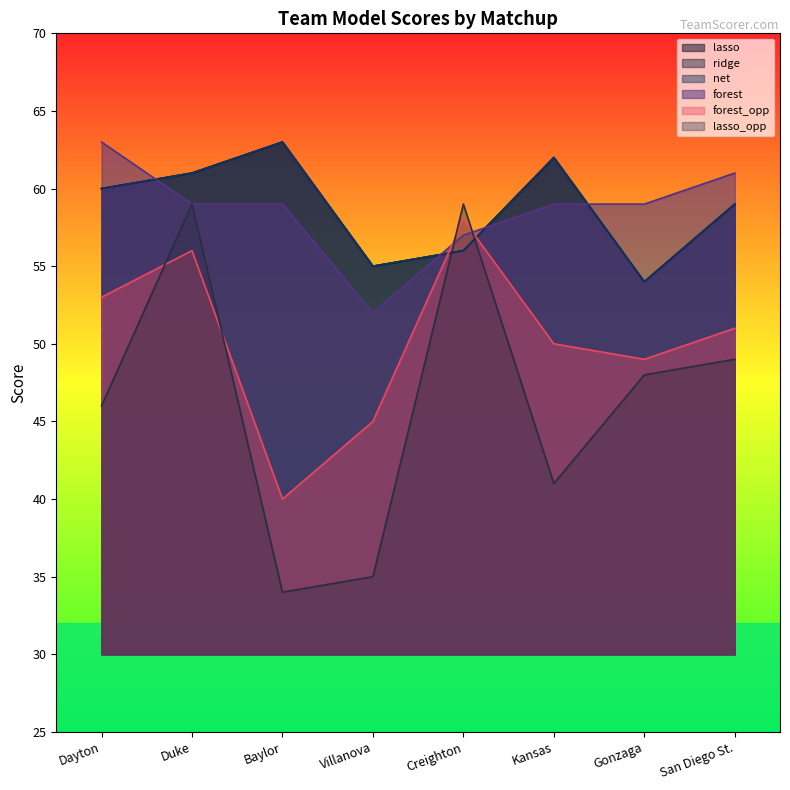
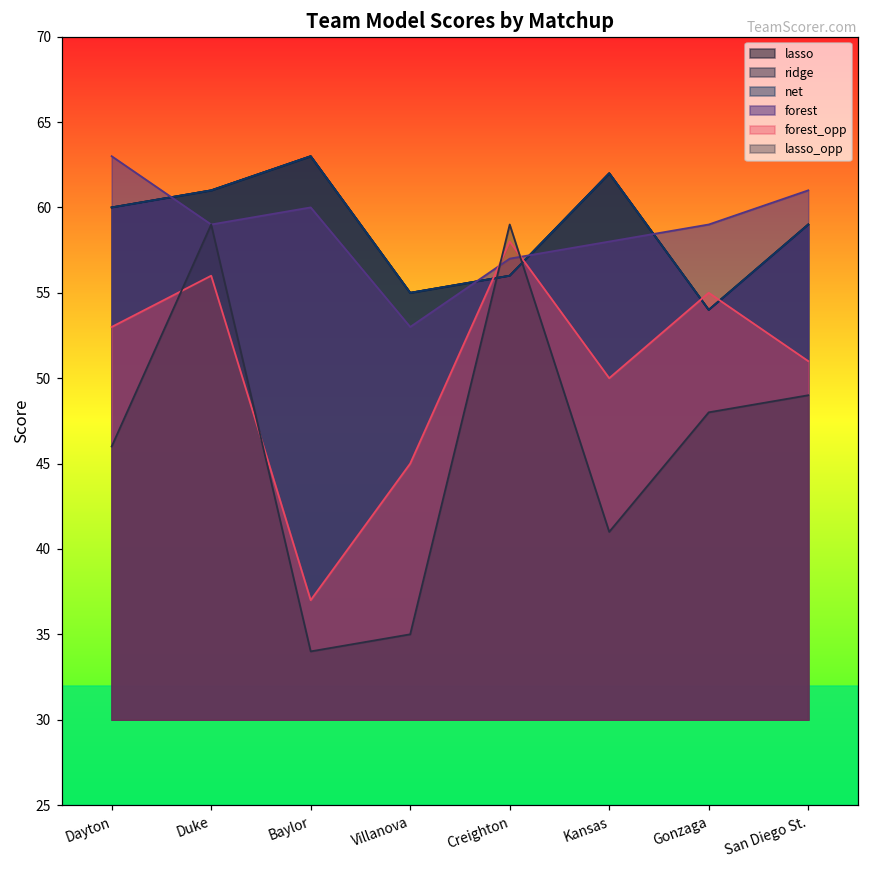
forest, Baylor: 59 -> 60
forest_opp, Baylor: 40 -> 37
forest, Villanova: 52 -> 53
forest, Kansas: 59 -> 58
forest_opp, Gonzaga: 49 -> 55
